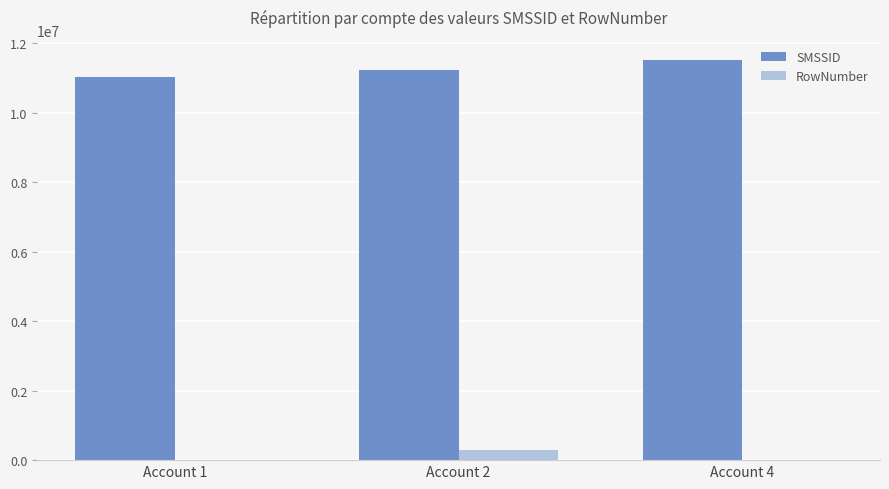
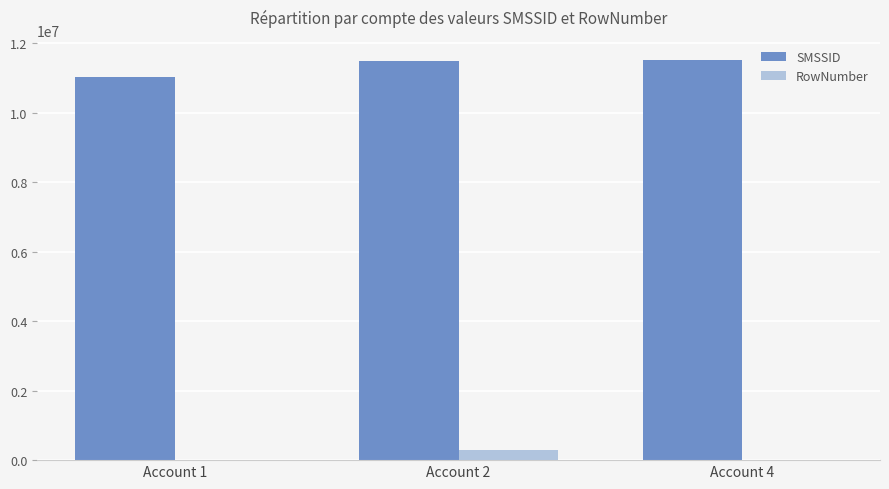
SMSSID, Account 2: 11200000 -> 11500000
